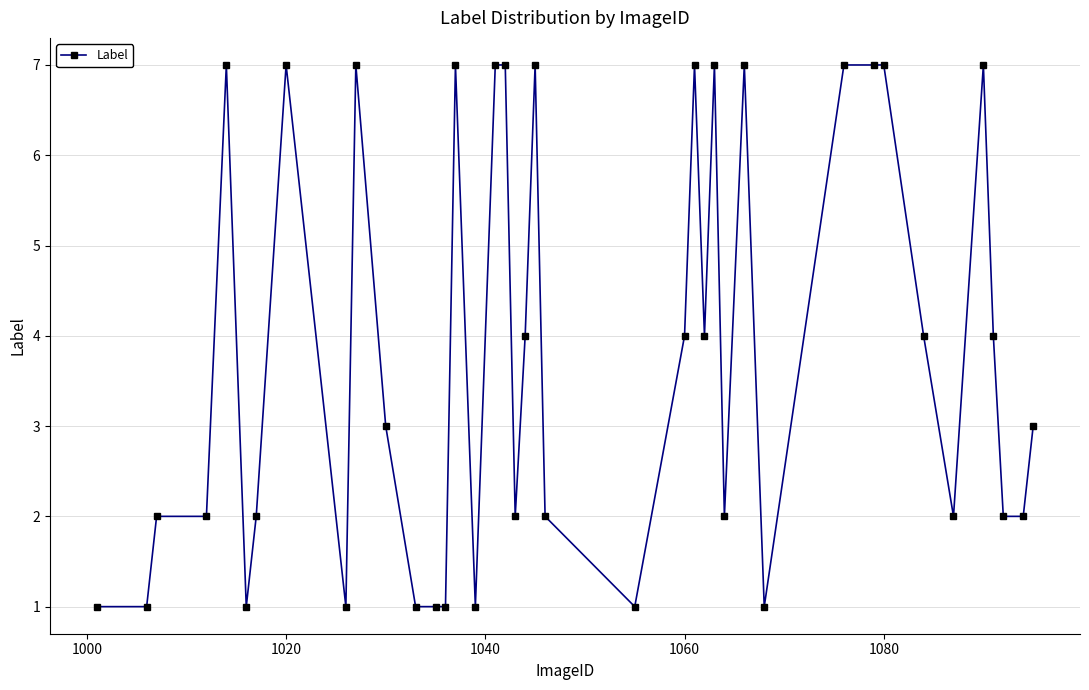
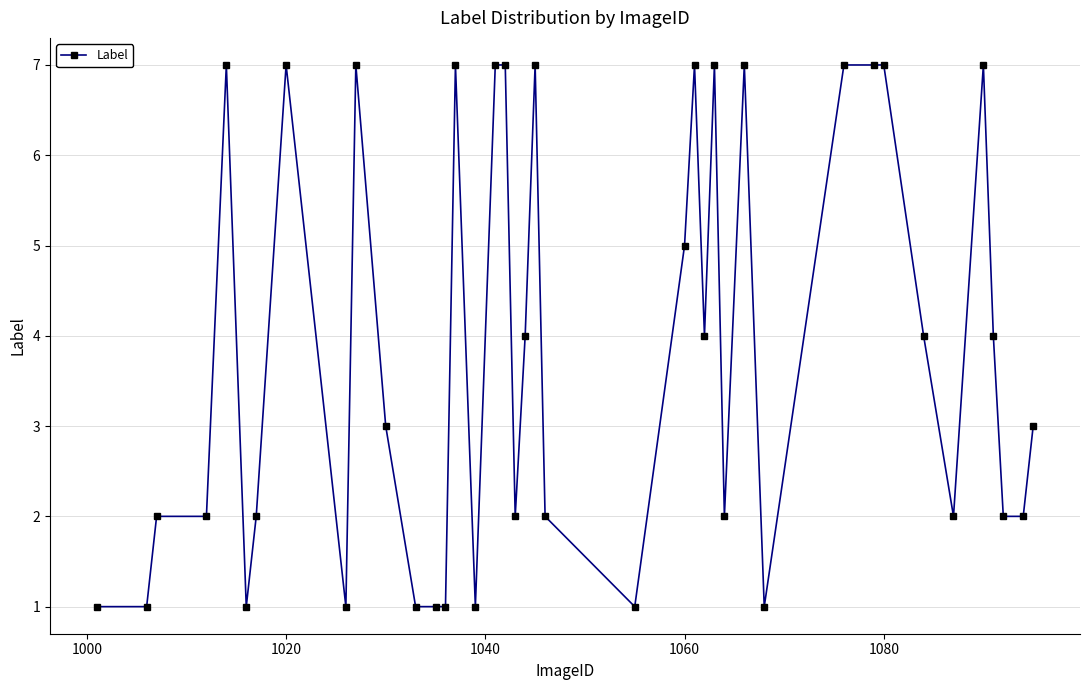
1060: 4 -> 5
